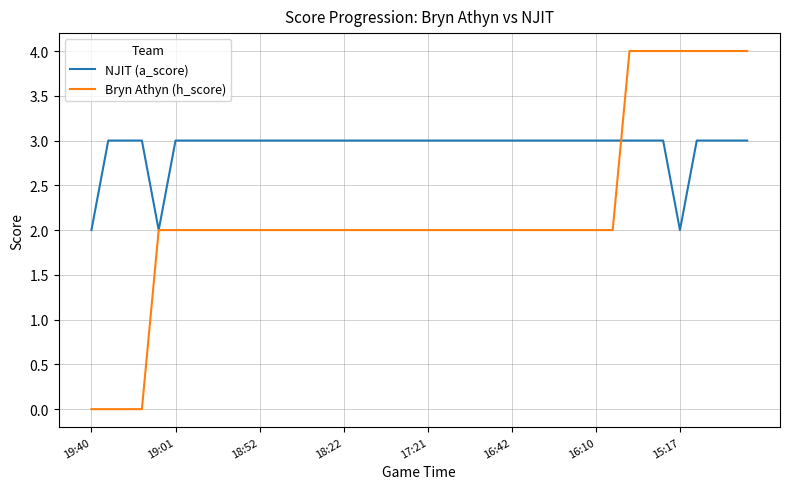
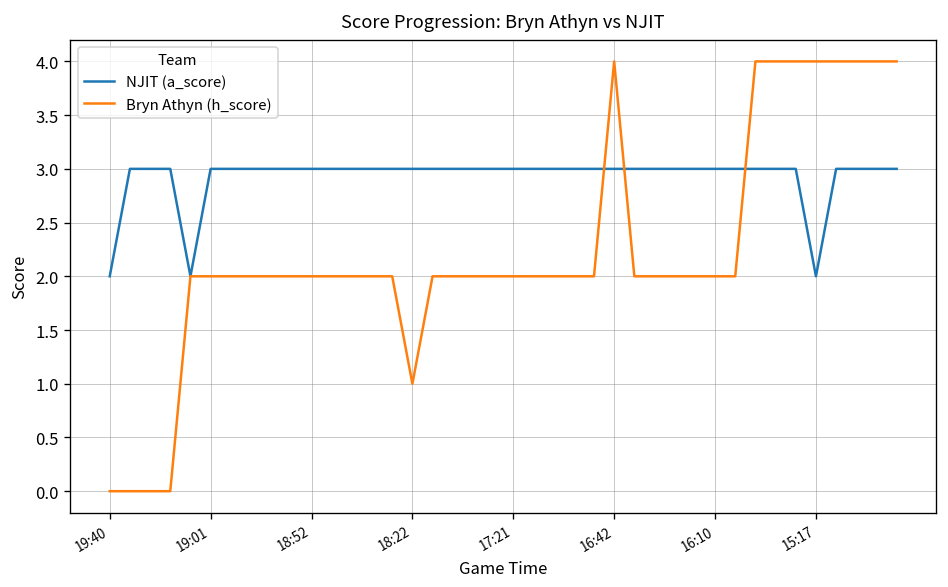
Bryn Athyn (h_score), 18:22: 2 -> 1
Bryn Athyn (h_score), 16:42: 2 -> 4
